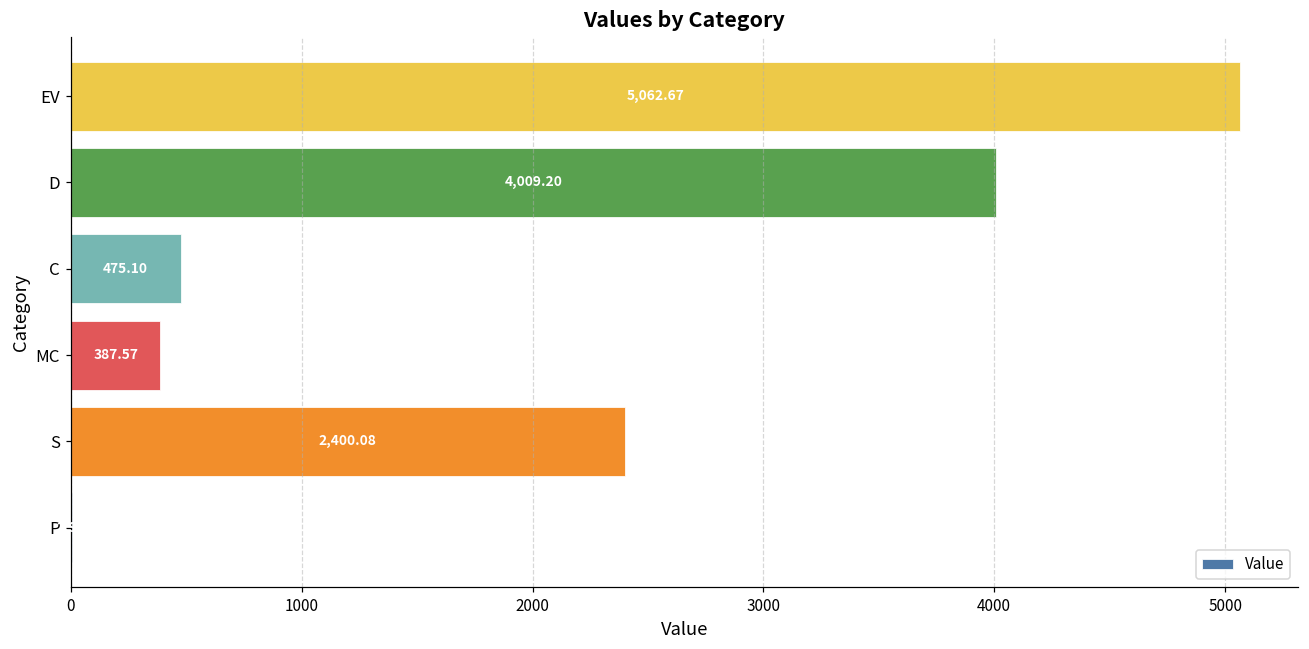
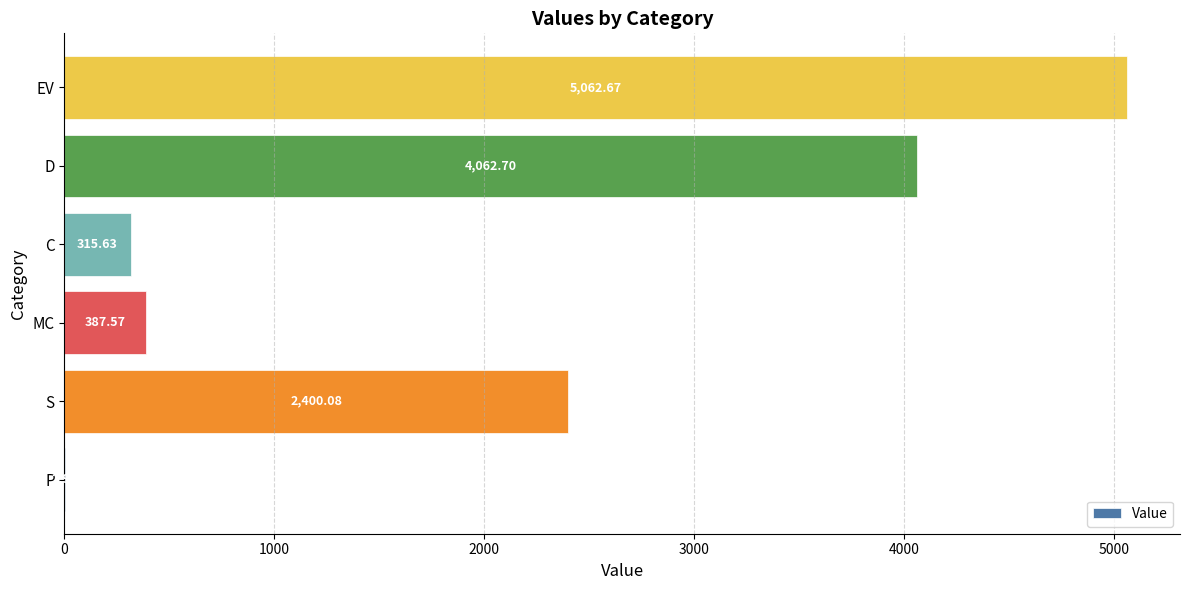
D: 4,009.20 -> 4,062.70
C: 475.10 -> 315.63
